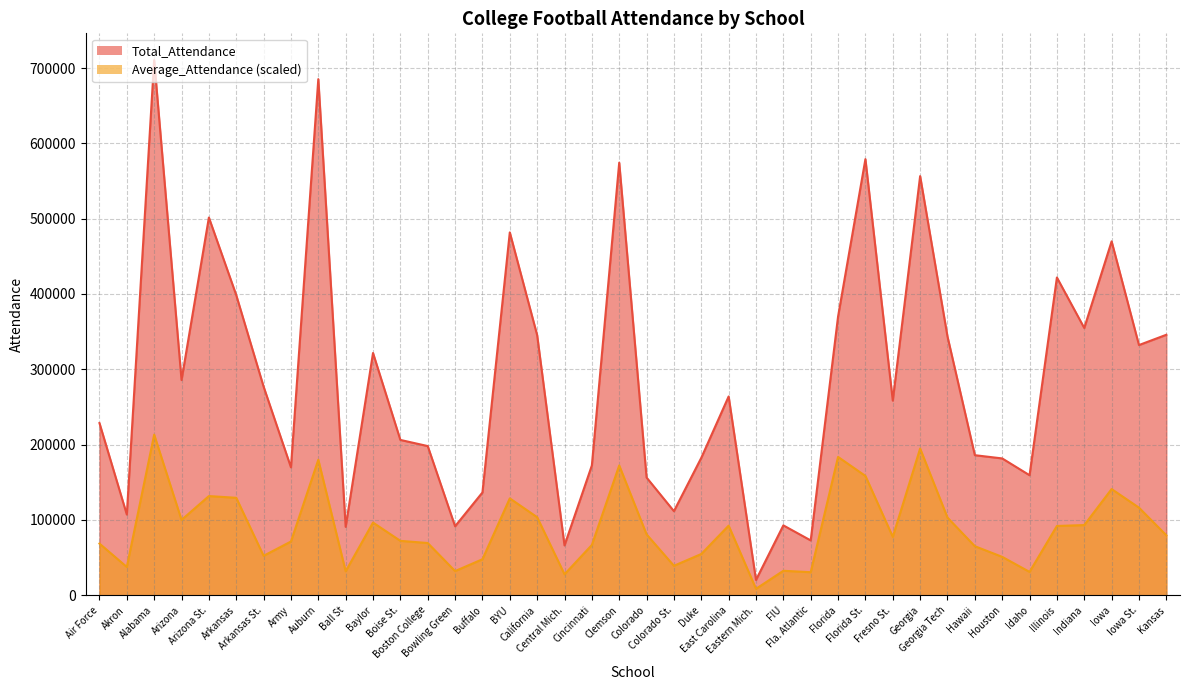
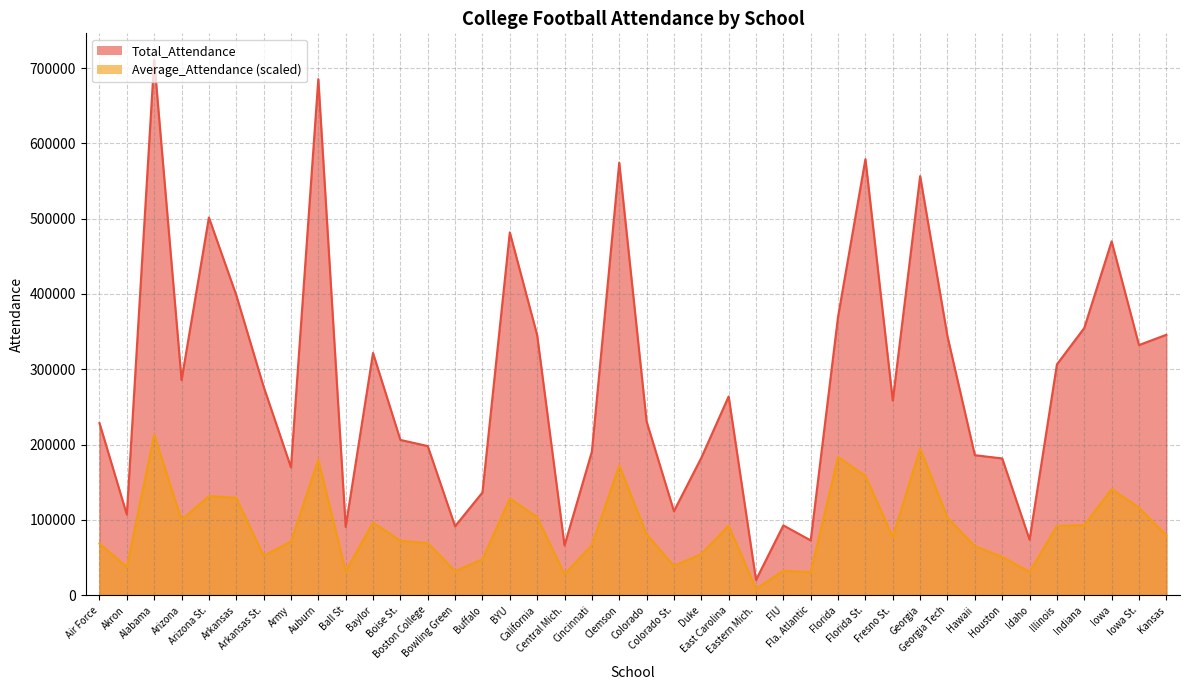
Total_Attendance, Cincinnati: 170000 -> 190000
Total_Attendance, Colorado: 160000 -> 230000
Total_Attendance, Idaho: 160000 -> 70000
Total_Attendance, Illinois: 420000 -> 310000
